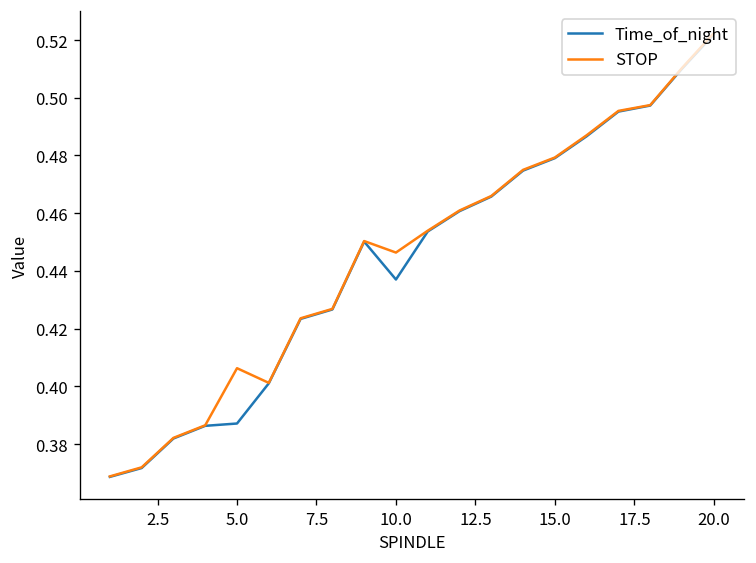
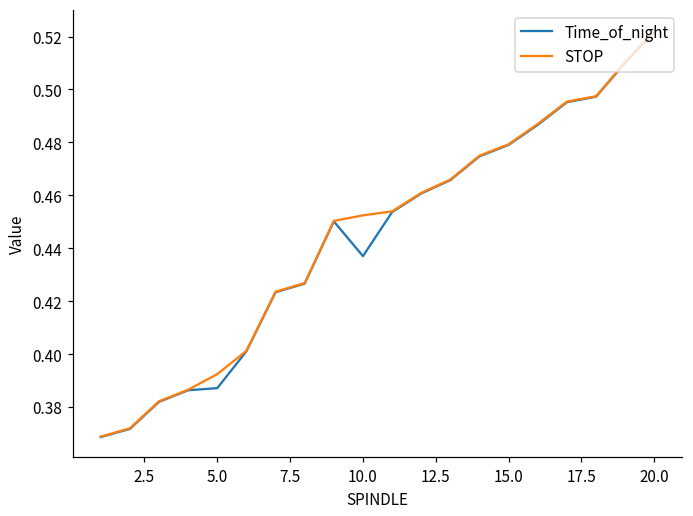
STOP, 5.0: 0.406 -> 0.392
STOP, 10.0: 0.446 -> 0.452
